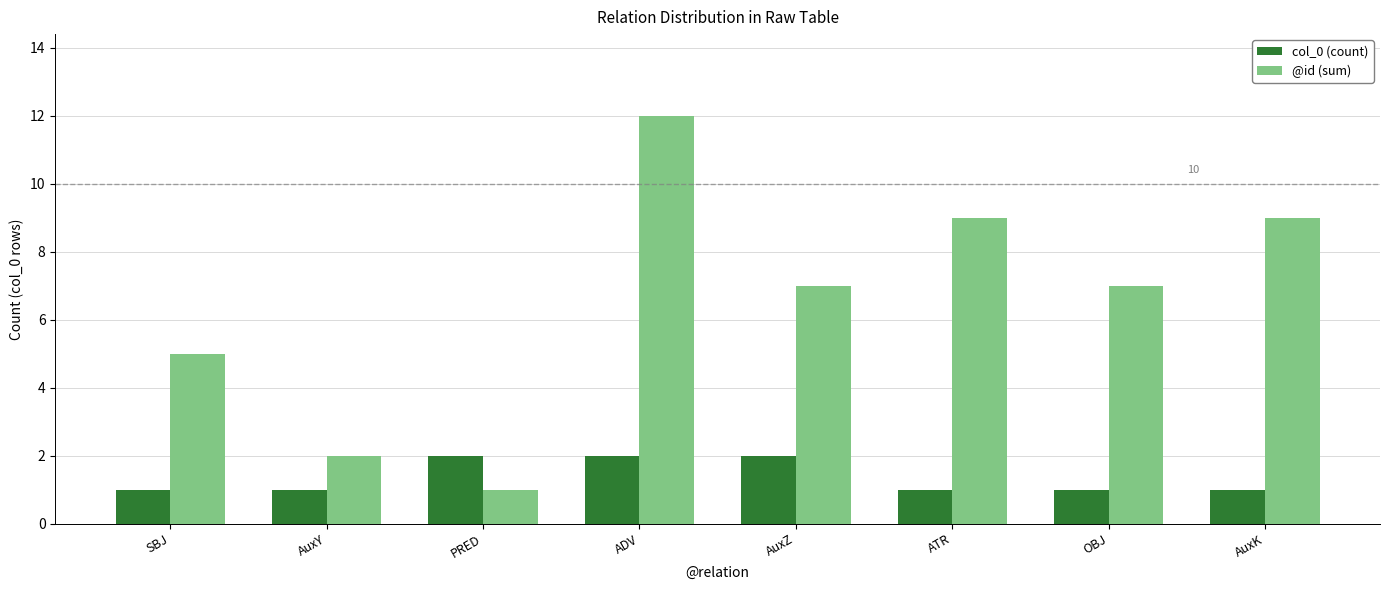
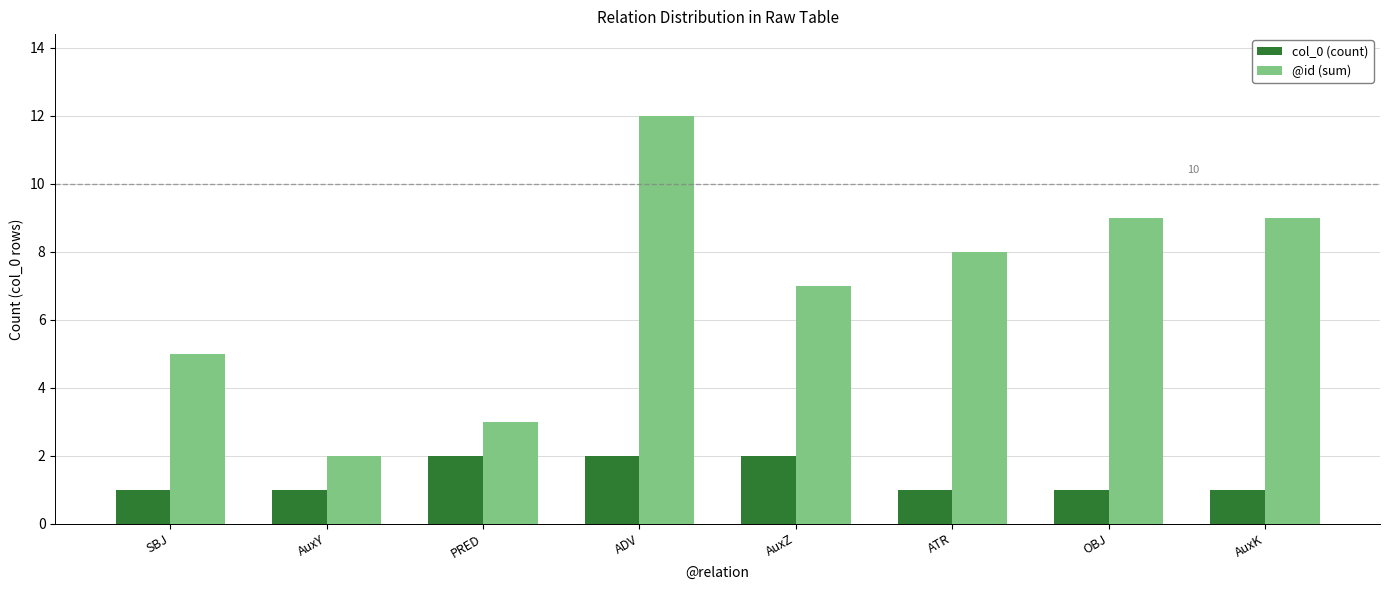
@id (sum), PRED: 1 -> 3
@id (sum), ATR: 9 -> 8
@id (sum), OBJ: 7 -> 9
